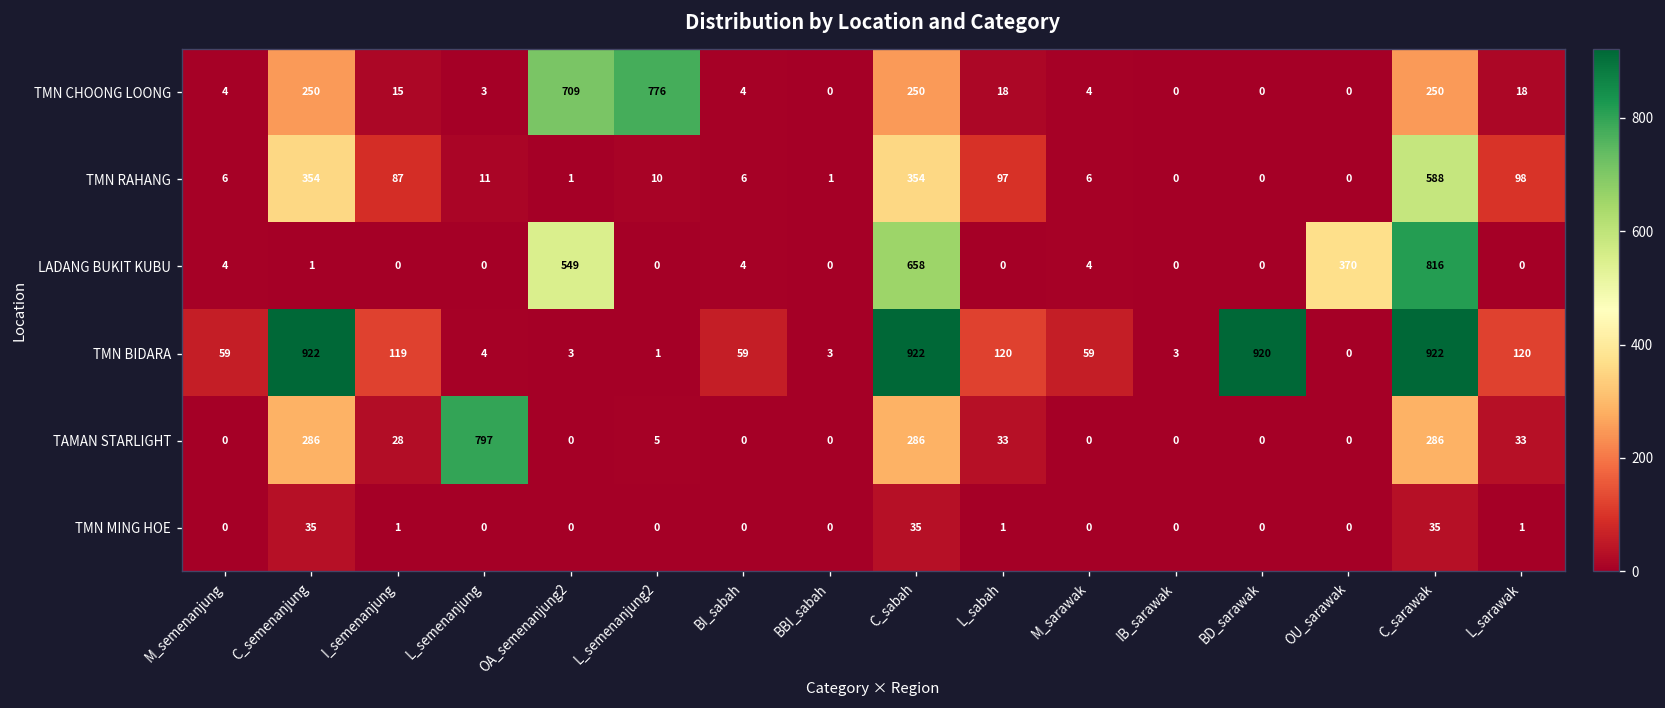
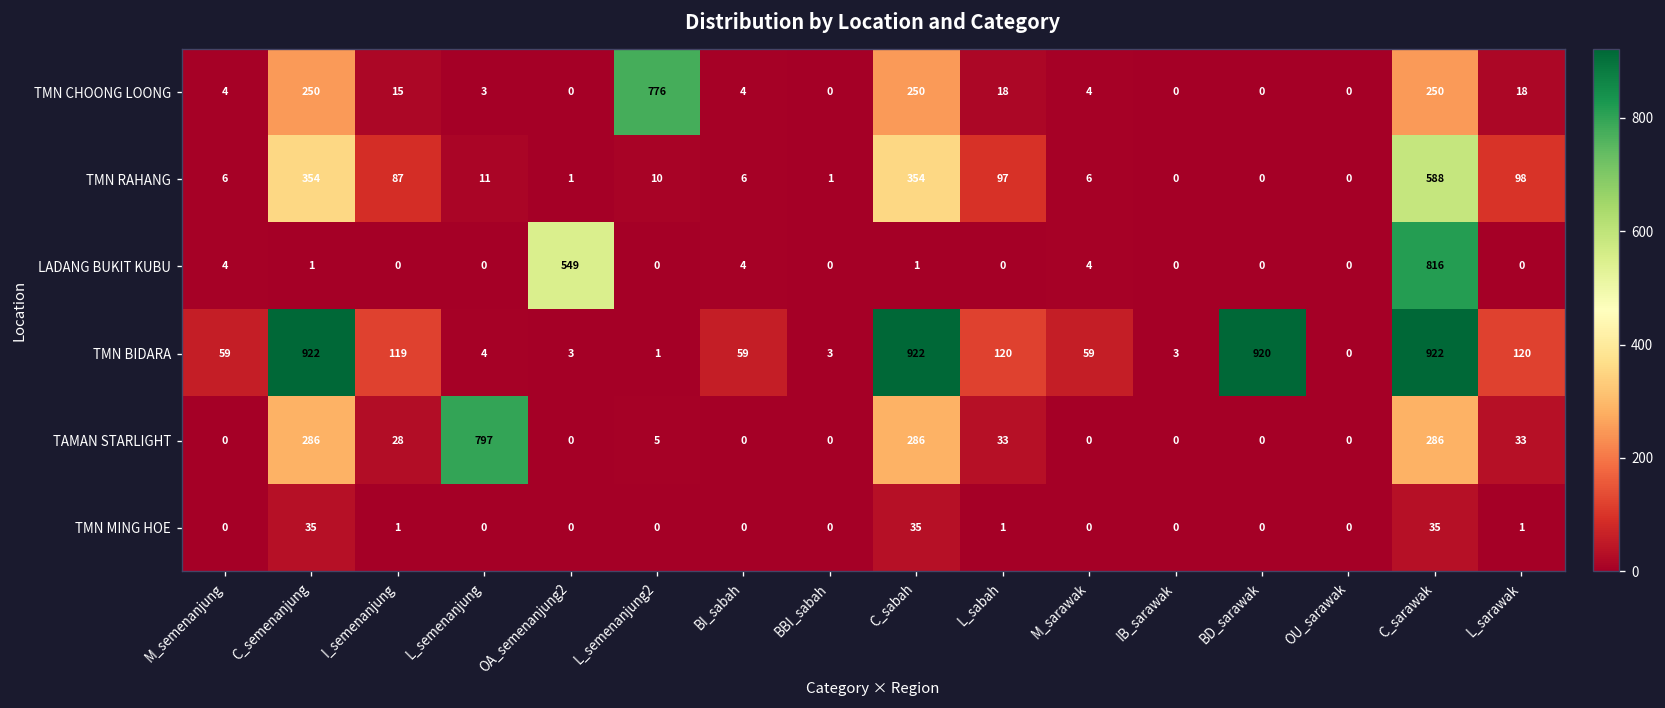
TMN CHOONG LOONG, OA_semenanjung2: 709 -> 0
LADANG BUKIT KUBU, C_sabah: 658 -> 1
LADANG BUKIT KUBU, OU_sarawak: 370 -> 0
